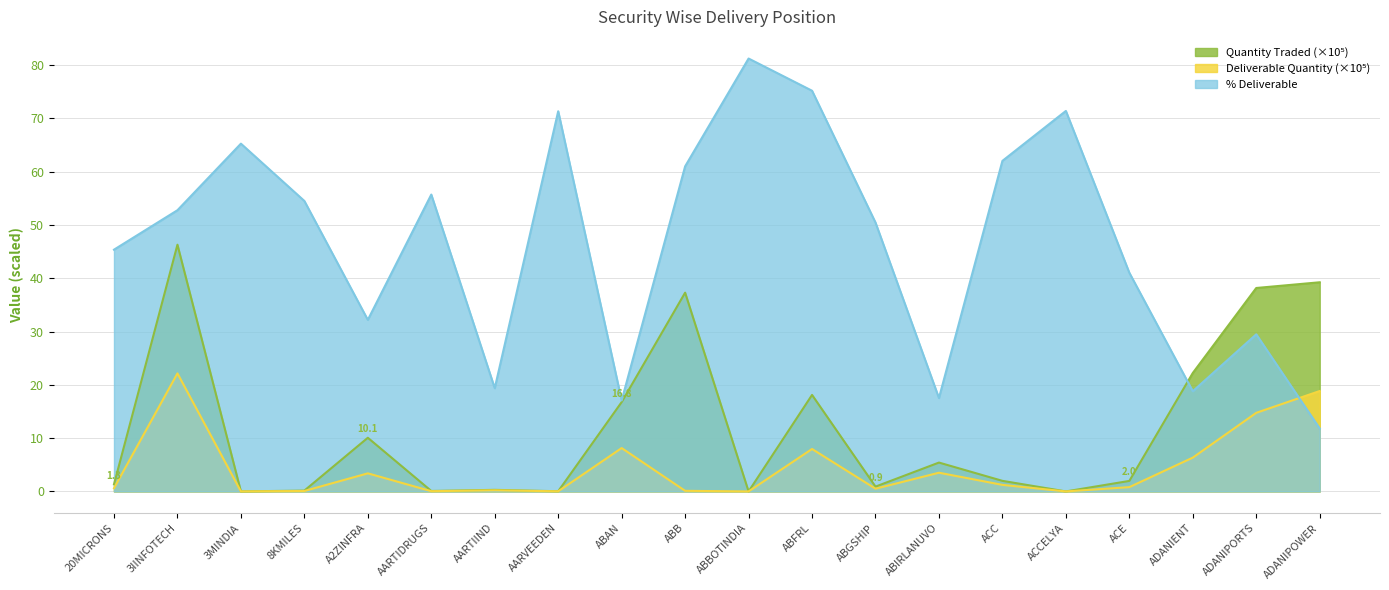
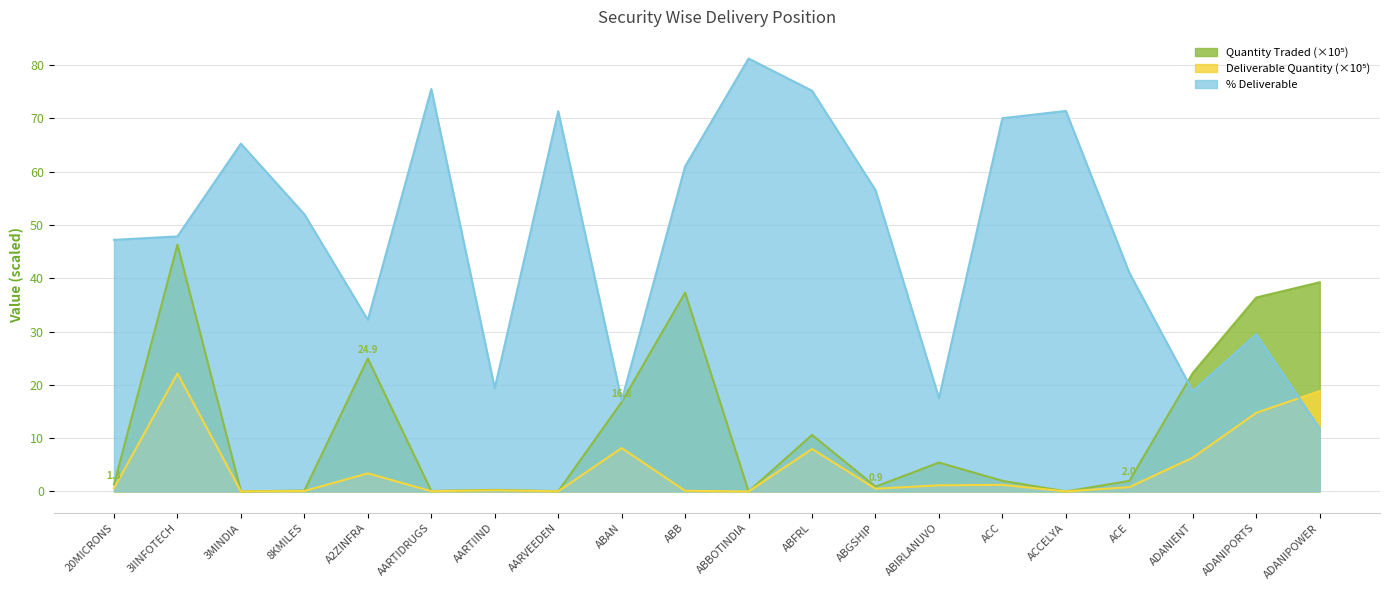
% Deliverable, 20MICRONS: 45 -> 47
% Deliverable, 3IINFOTECH: 53 -> 48
% Deliverable, 8KMILES: 55 -> 52
Quantity Traded (×10⁵), A2ZINFRA: 10.1 -> 24.9
% Deliverable, AARTIDRUGS: 56 -> 76
Quantity Traded (×10⁵), ABFRL: 18 -> 11
% Deliverable, ABGSHIP: 50 -> 57
Deliverable Quantity (×10⁵), ABIRLANUVO: 4 -> 1
% Deliverable, ACC: 62 -> 70
Quantity Traded (×10⁵), ADANIPORTS: 38 -> 36
